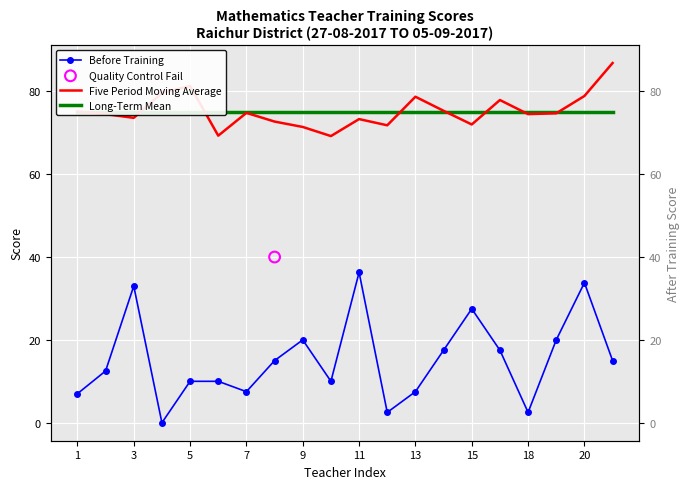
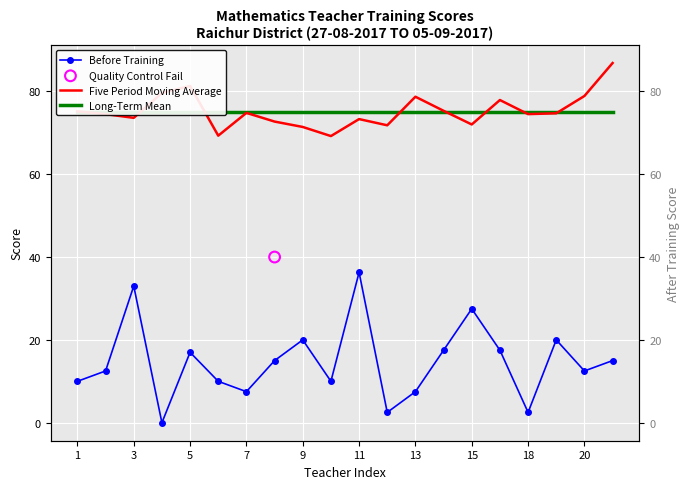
Before Training, 1: 7 -> 10
Before Training, 5: 10 -> 17
Before Training, 20: 34 -> 13
